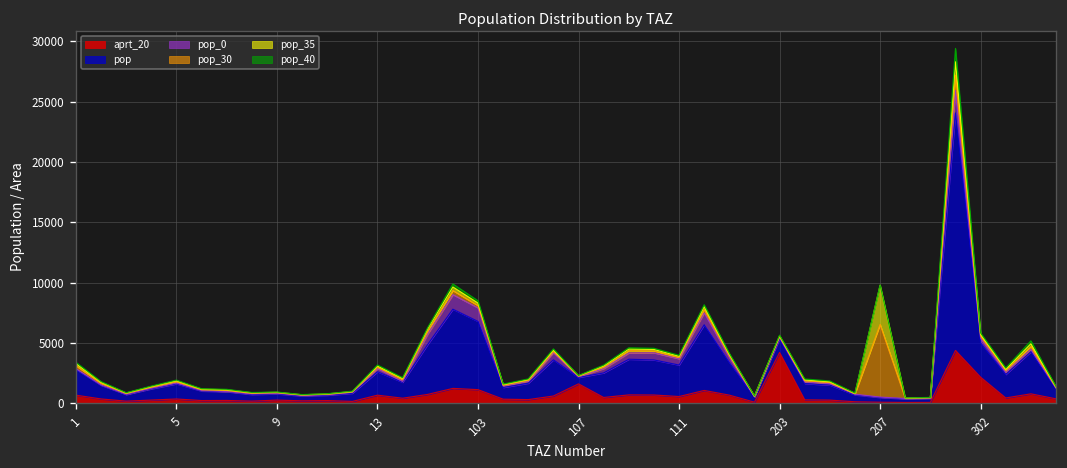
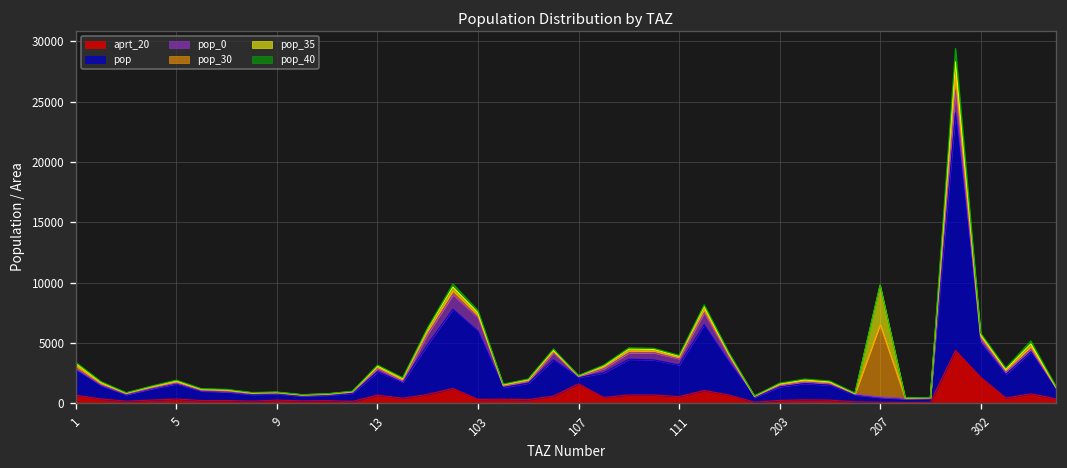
aprt_20, 103: 1100 -> 300
aprt_20, 203: 4200 -> 200
